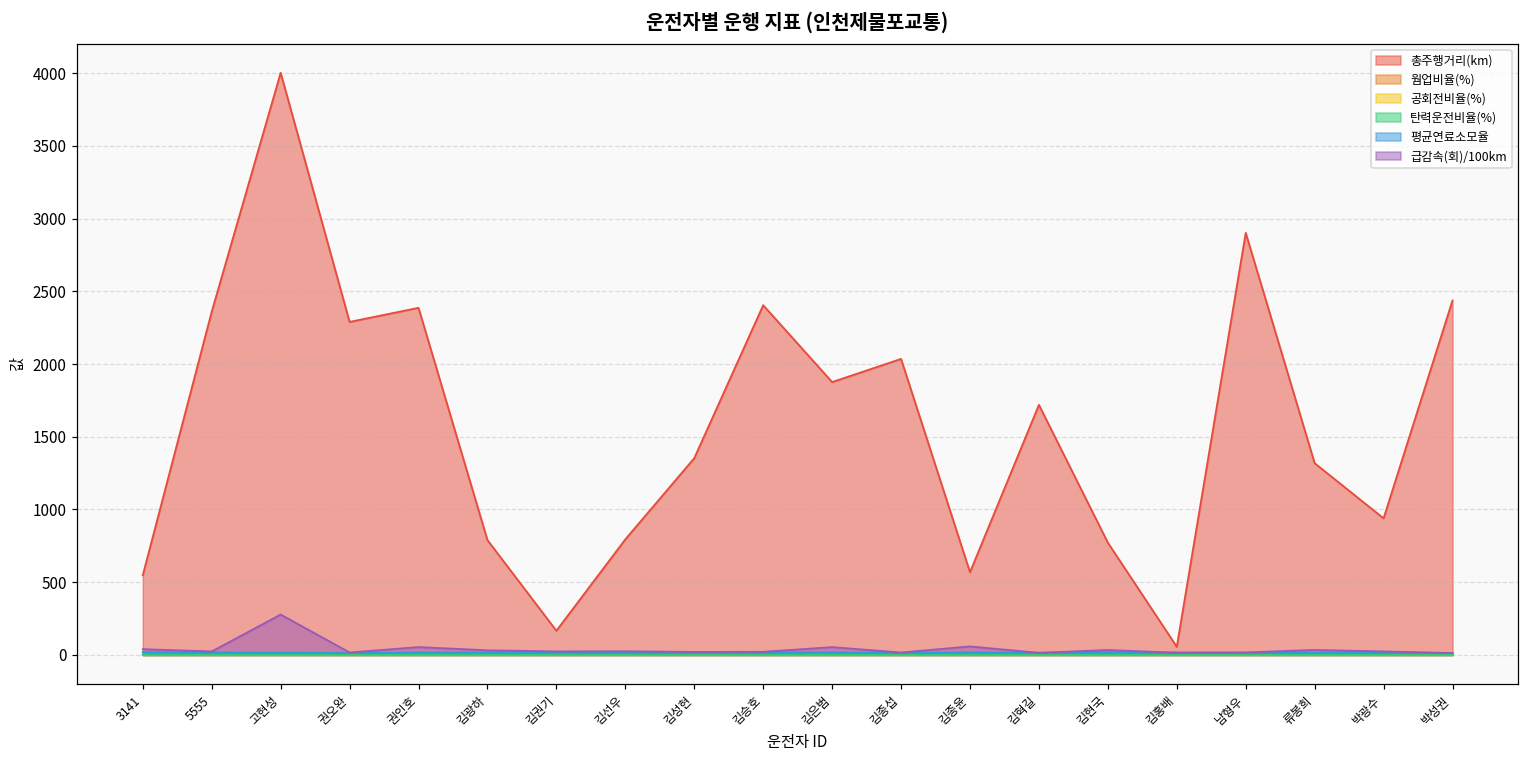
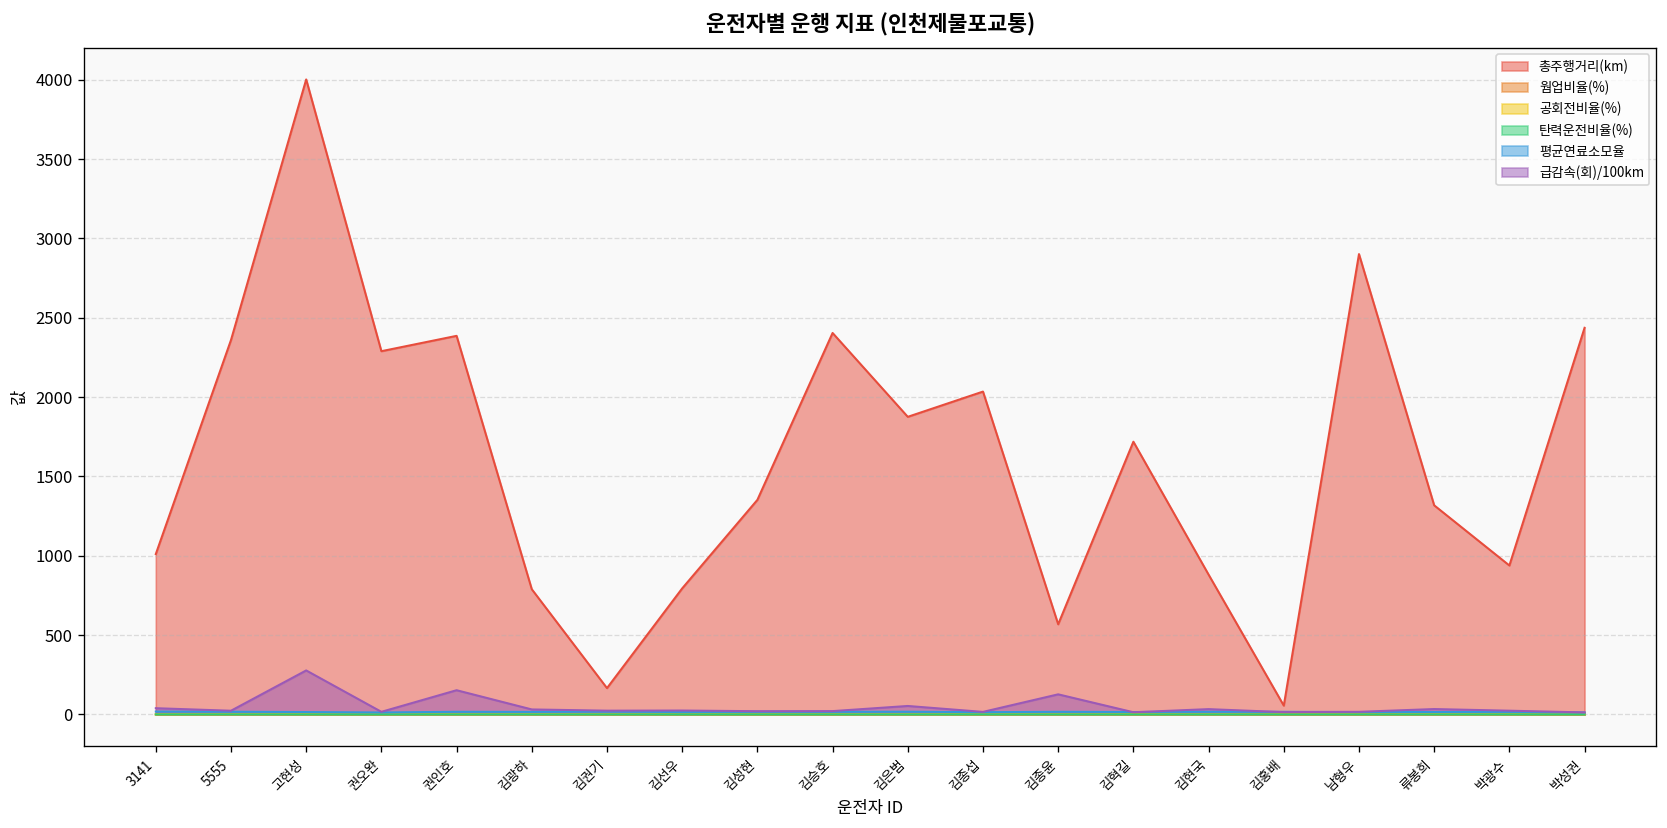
총주행거리(km), 3141: 550 -> 1010
급감속(회)/100km, 권인호: 50 -> 150
급감속(회)/100km, 김종윤: 60 -> 130
총주행거리(km), 김현국: 770 -> 880
